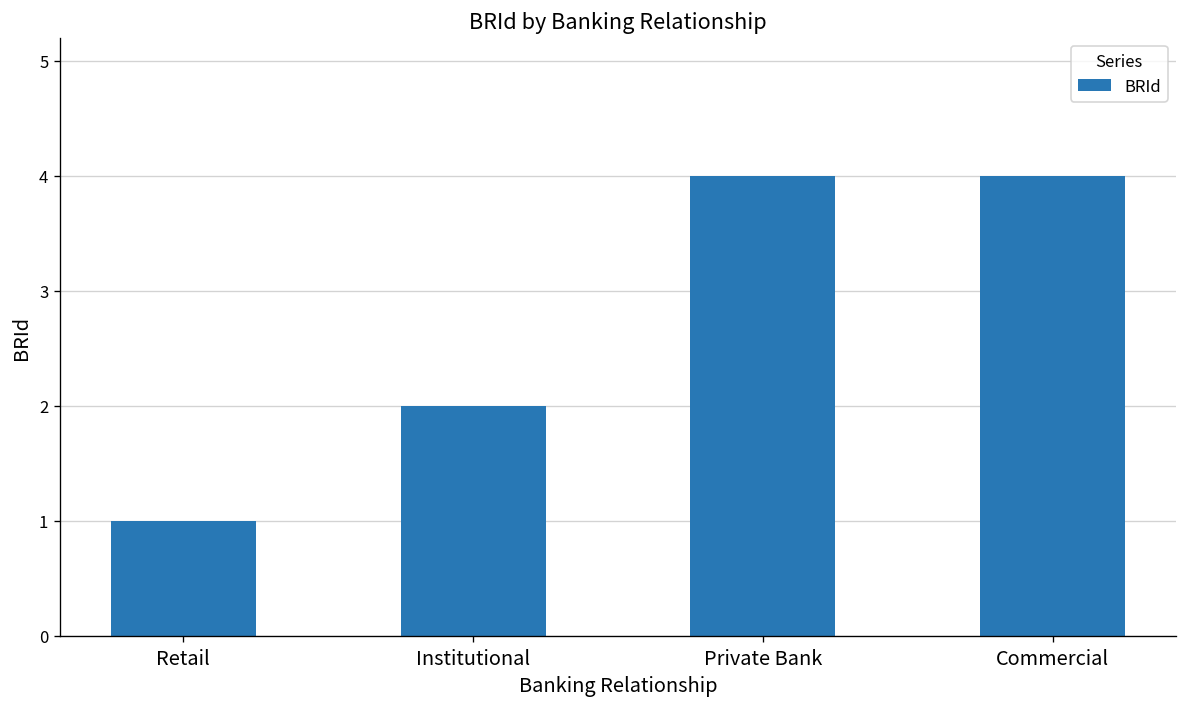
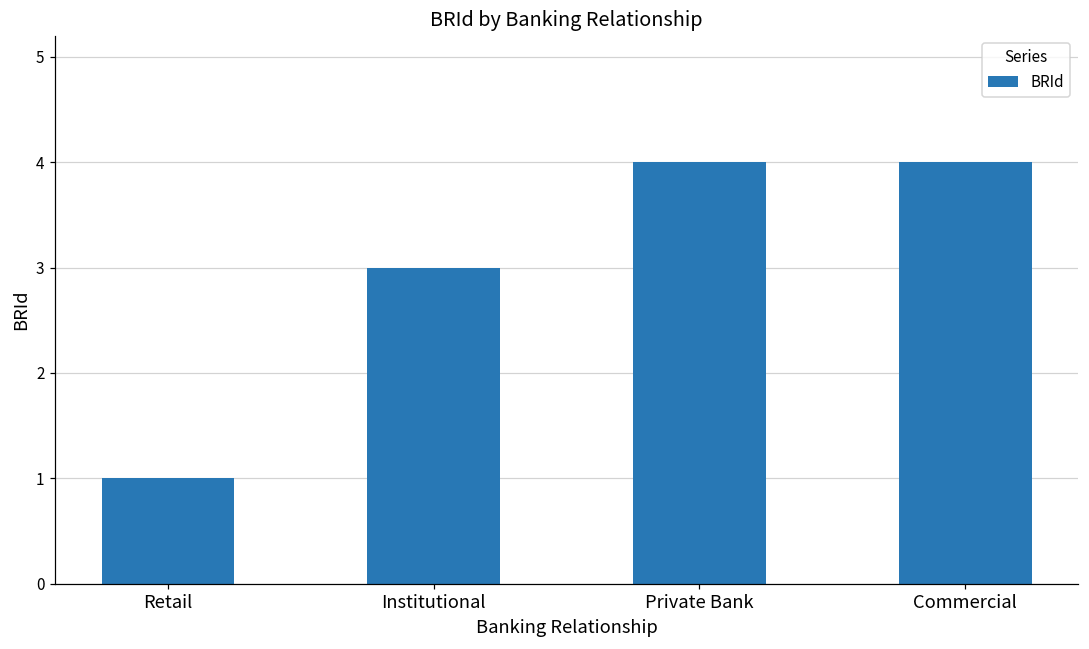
Institutional: 2 -> 3
